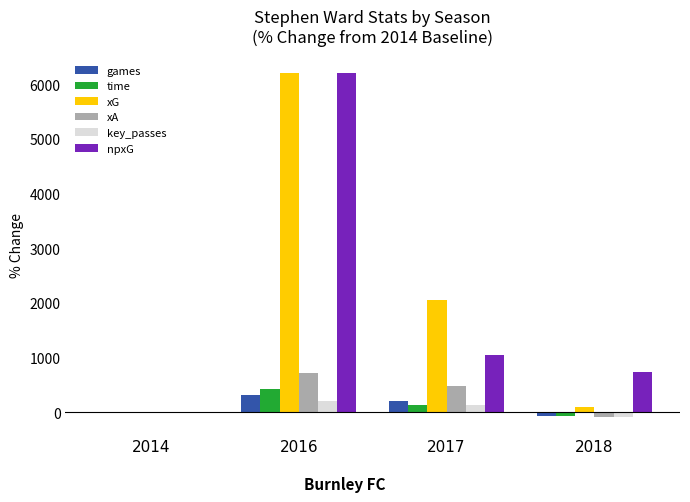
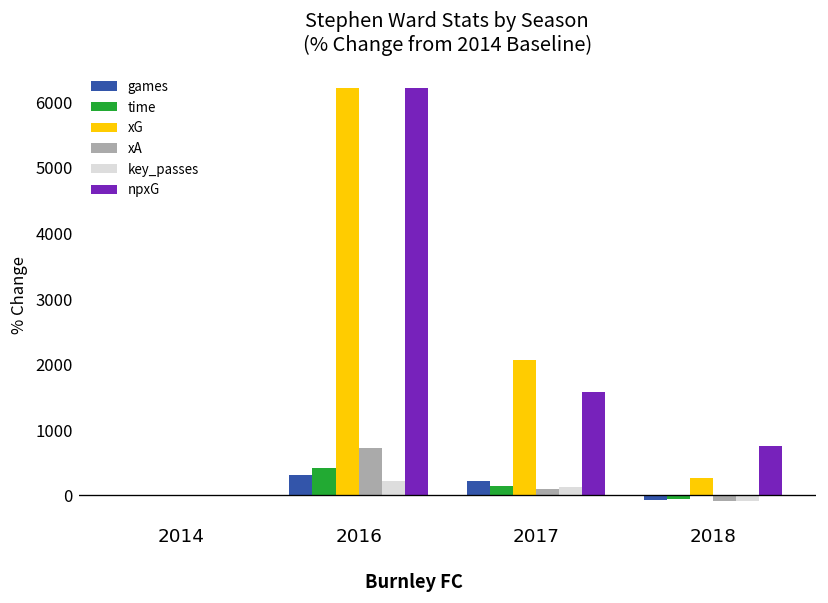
xA, 2017: 500 -> 100
npxG, 2017: 1000 -> 1600
xG, 2018: 100 -> 300
